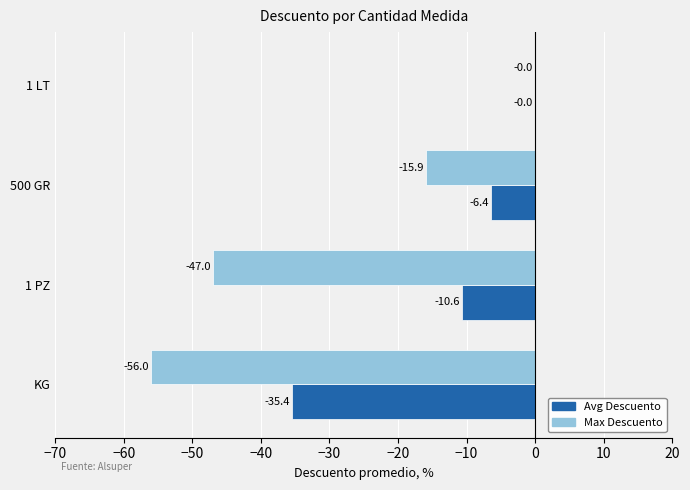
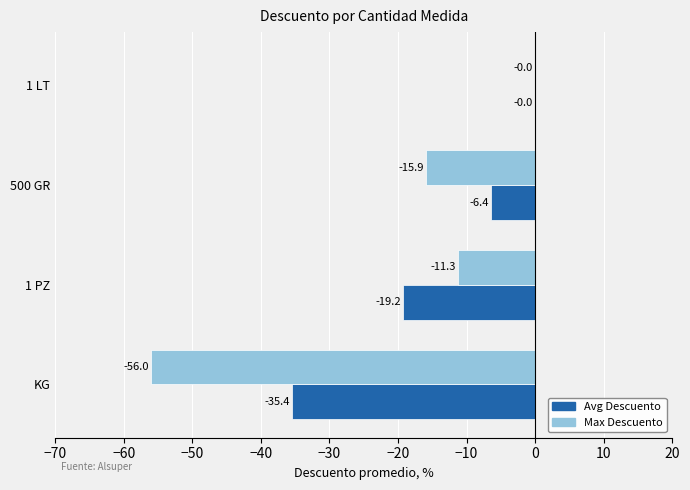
Max Descuento, 1 PZ: -47.0 -> -11.3
Avg Descuento, 1 PZ: -10.6 -> -19.2
